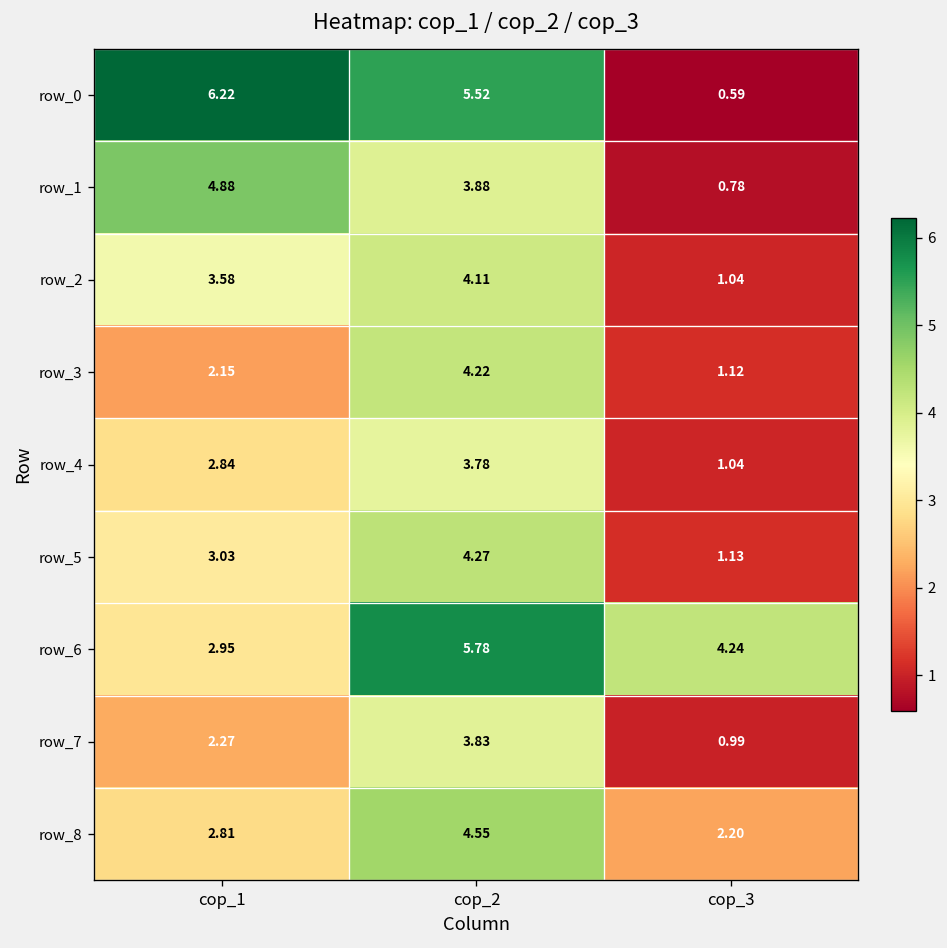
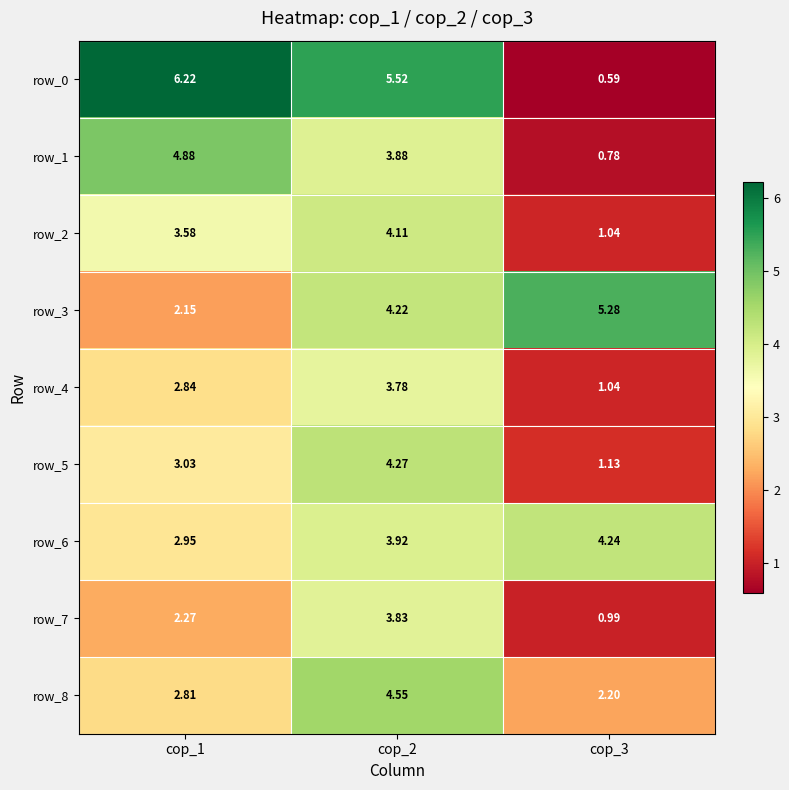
row_3, cop_3: 1.12 -> 5.28
row_6, cop_2: 5.78 -> 3.92
